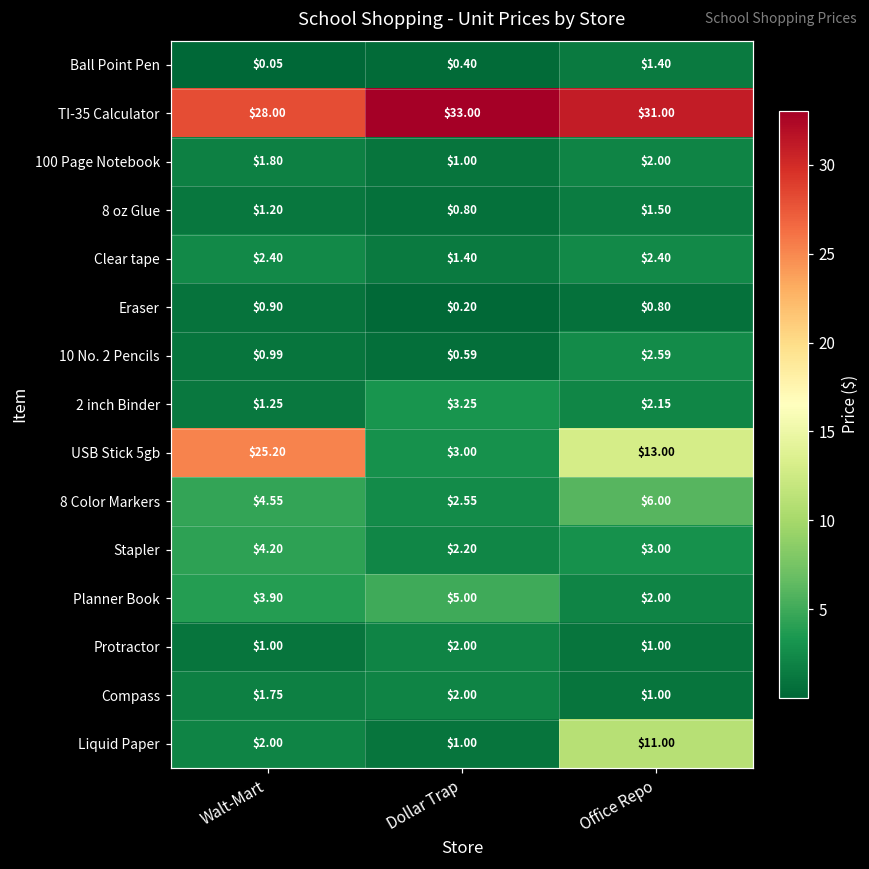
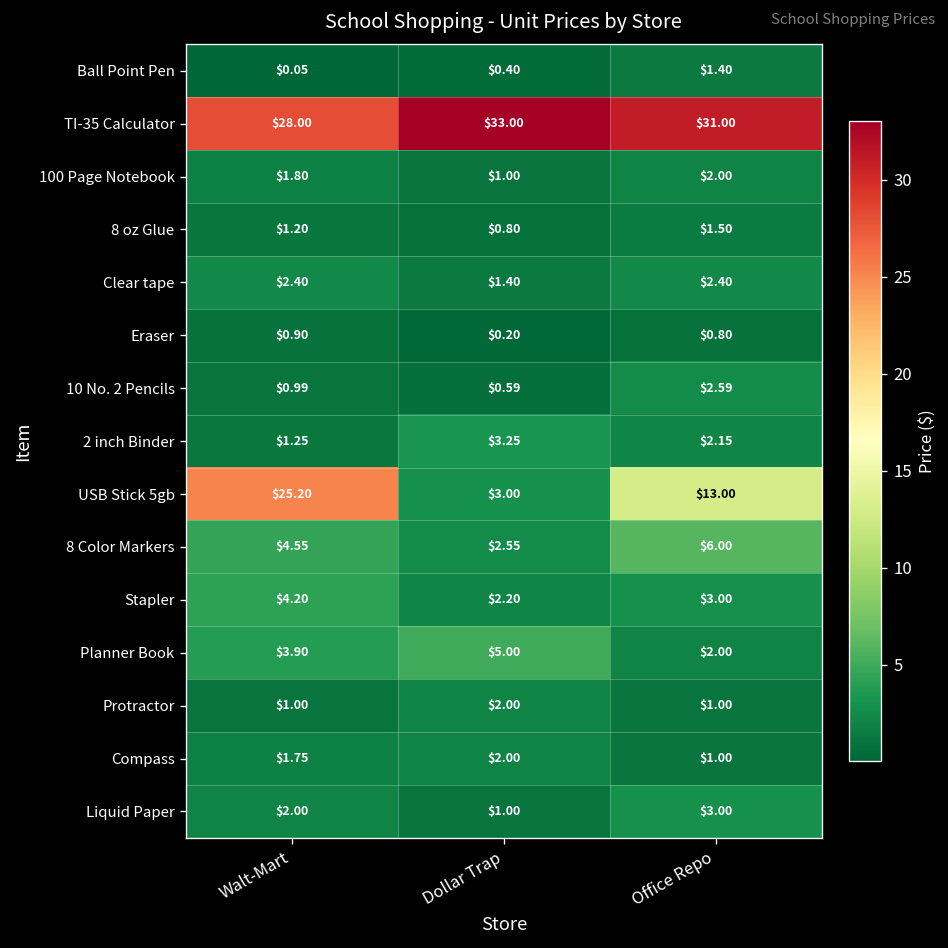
Liquid Paper, Office Repo: $11.00 -> $3.00
